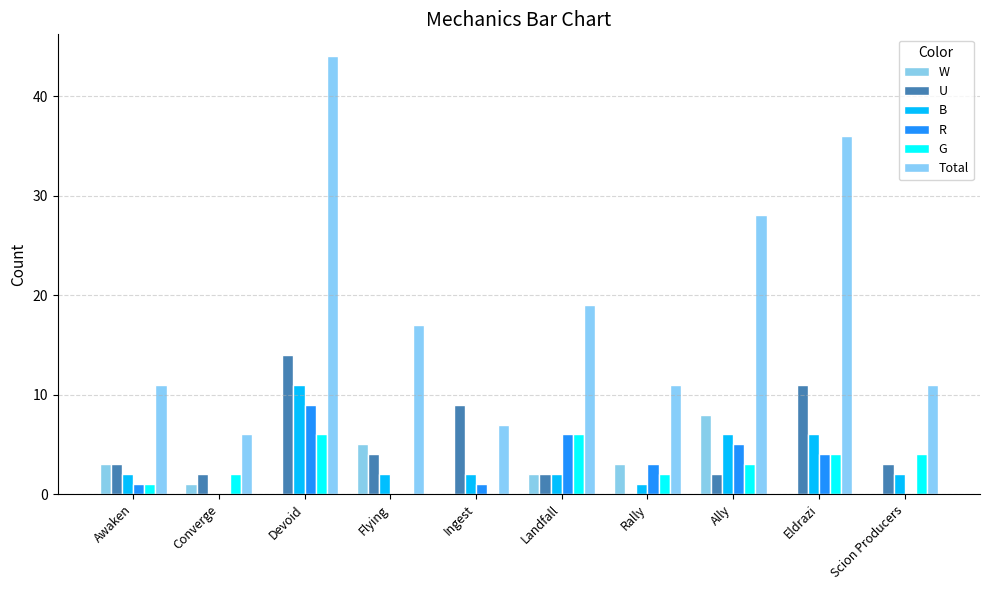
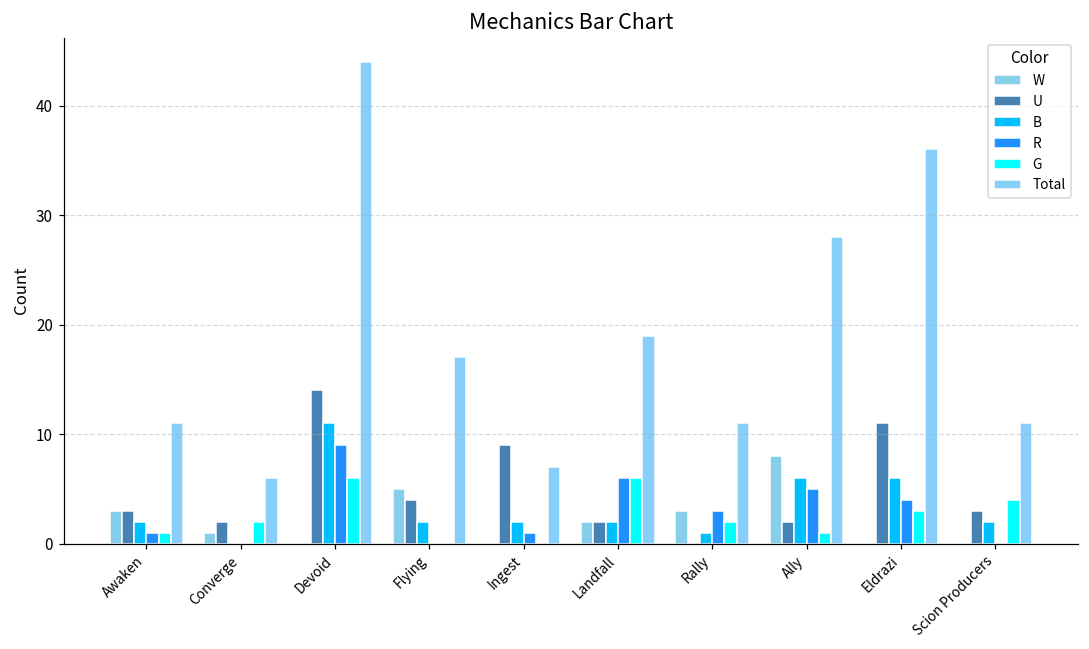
G, Ally: 3 -> 1
G, Eldrazi: 4 -> 3
